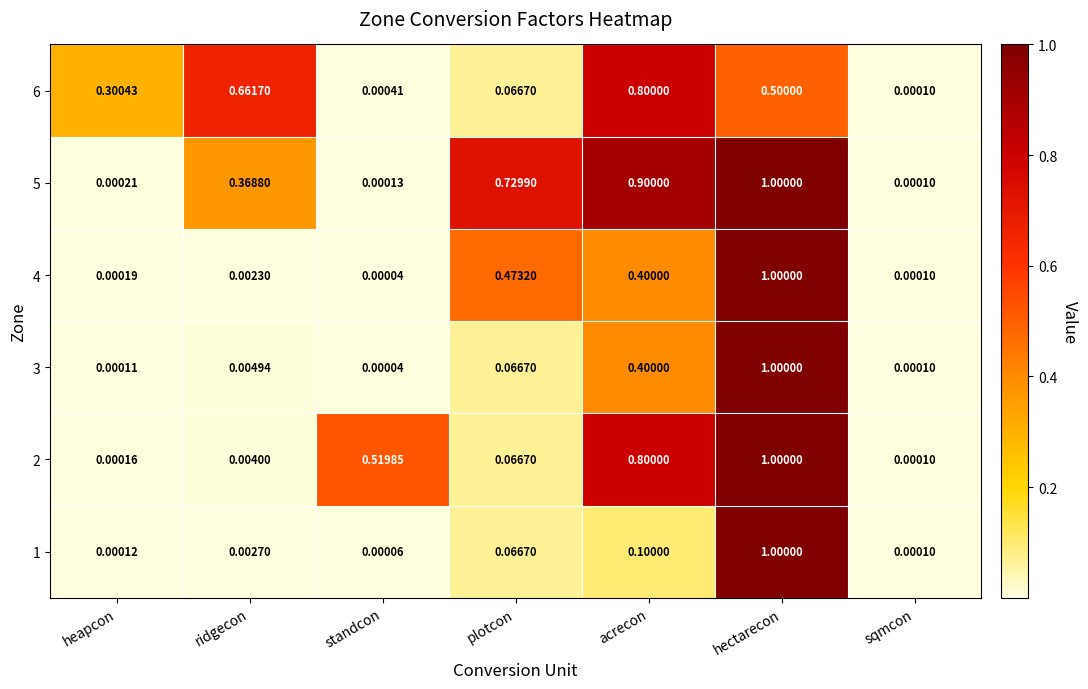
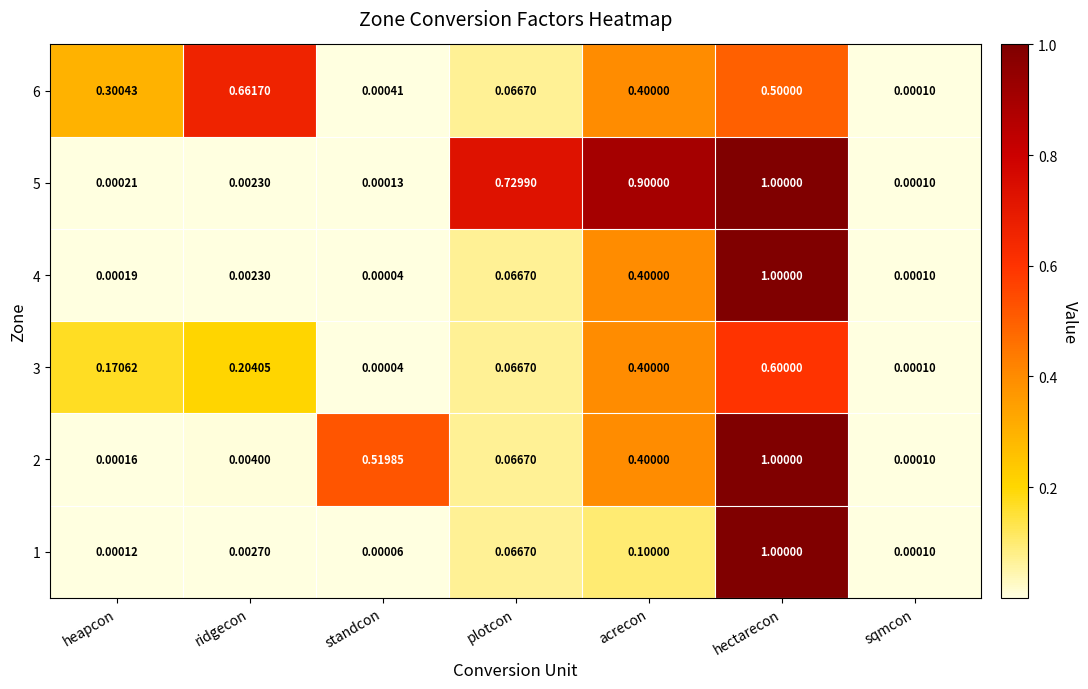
6, acrecon: 0.80000 -> 0.40000
5, ridgecon: 0.36880 -> 0.00230
4, plotcon: 0.47320 -> 0.06670
3, heapcon: 0.00011 -> 0.17062
3, ridgecon: 0.00494 -> 0.20405
3, hectarecon: 1.00000 -> 0.60000
2, acrecon: 0.80000 -> 0.40000
